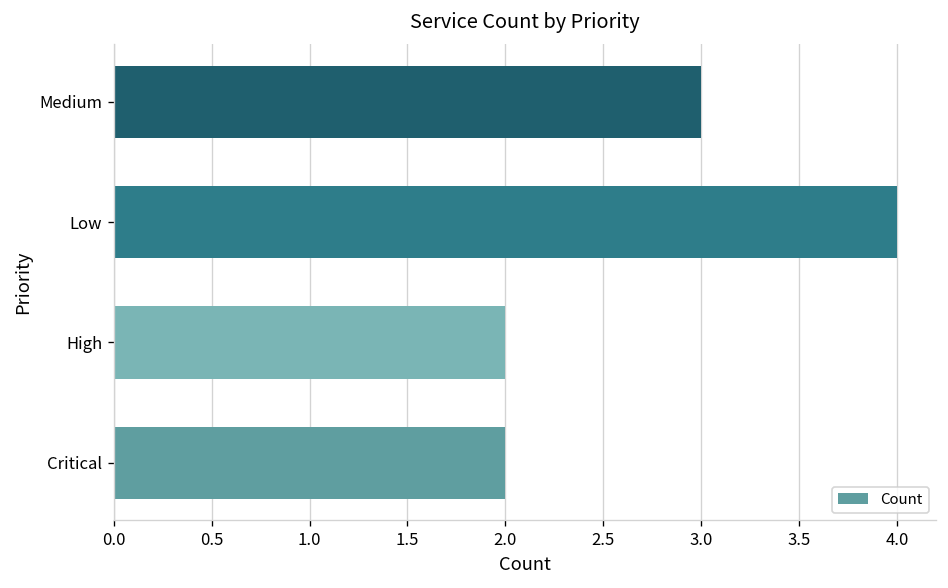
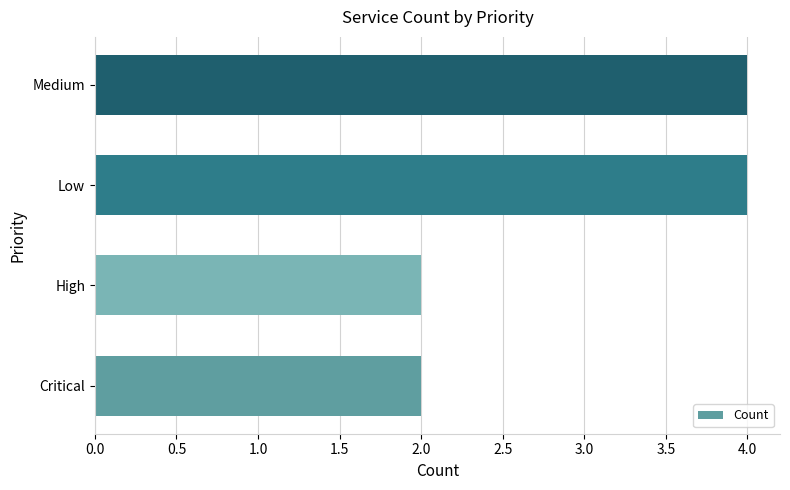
Medium: 3 -> 4
